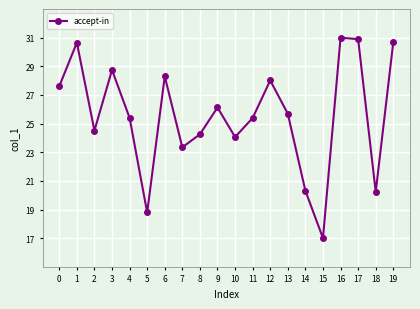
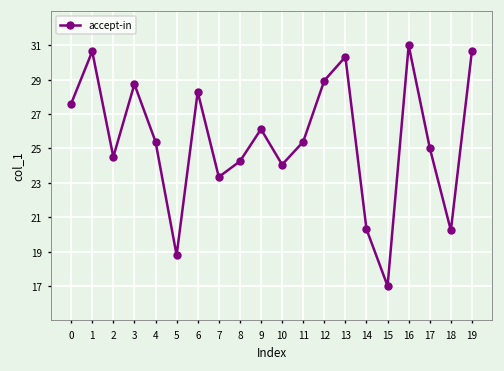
12: 28.0 -> 28.9
13: 25.7 -> 30.3
17: 30.9 -> 25.0
